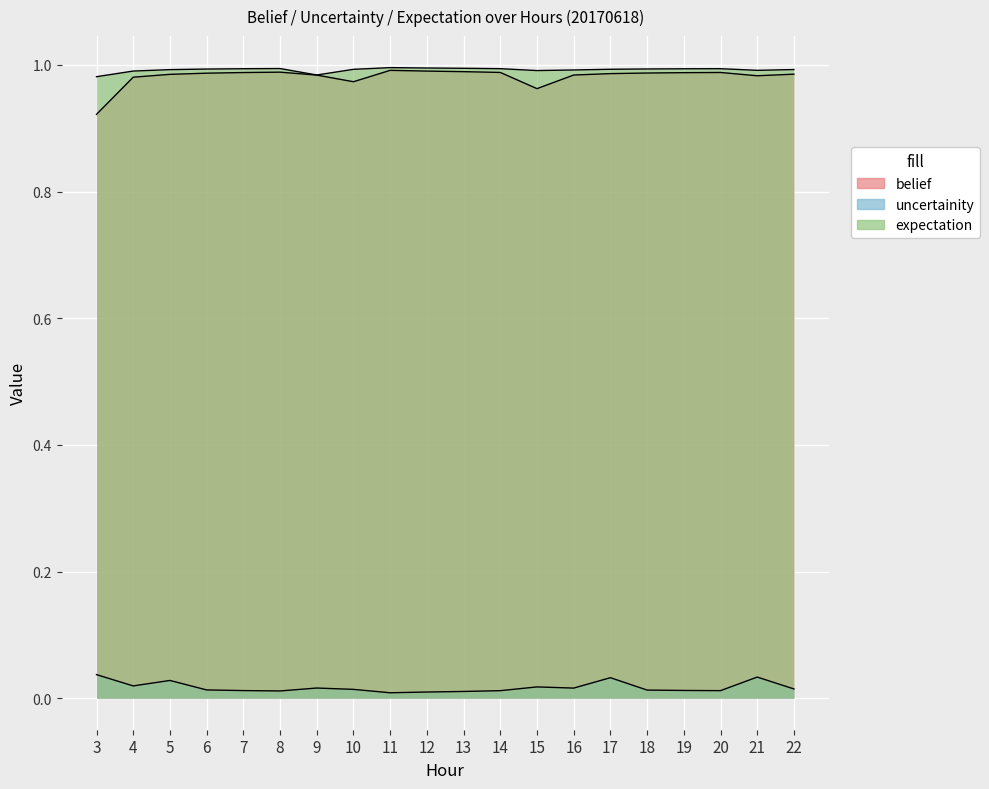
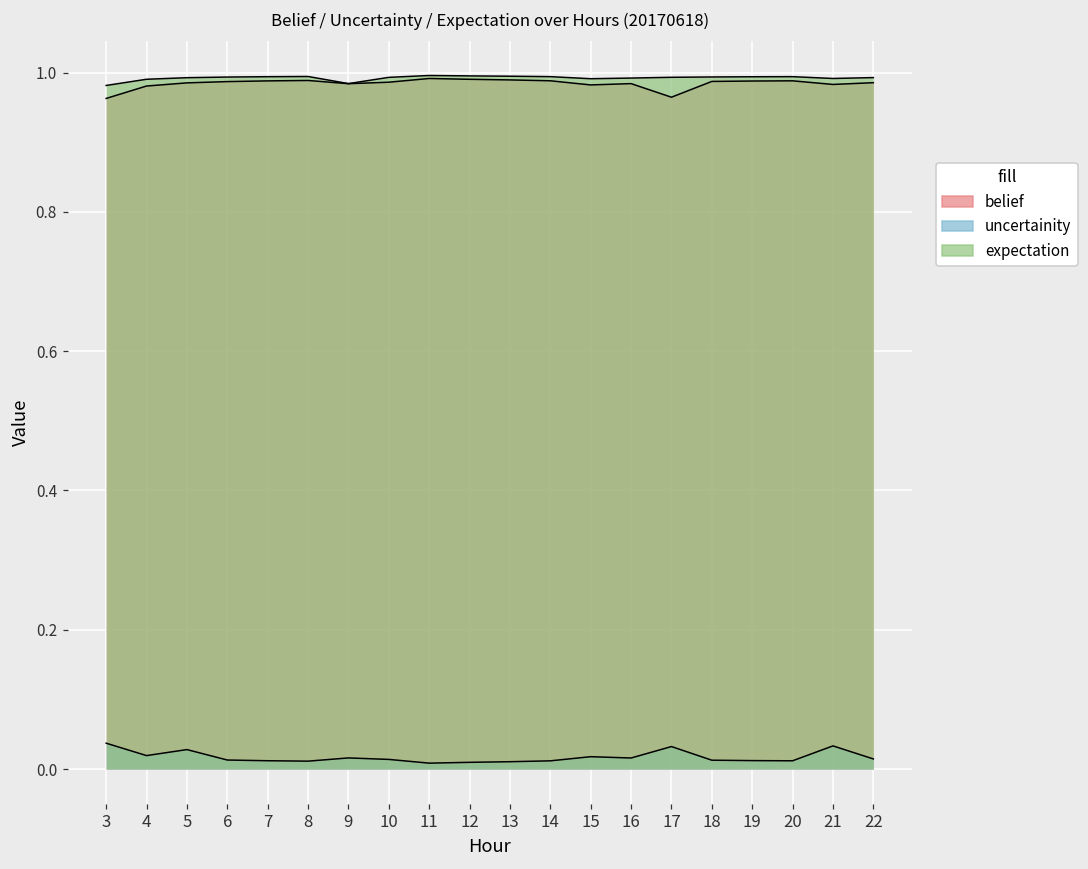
belief, 3: 0.92 -> 0.96
belief, 10: 0.97 -> 0.99
belief, 15: 0.96 -> 0.98
belief, 17: 0.99 -> 0.96
